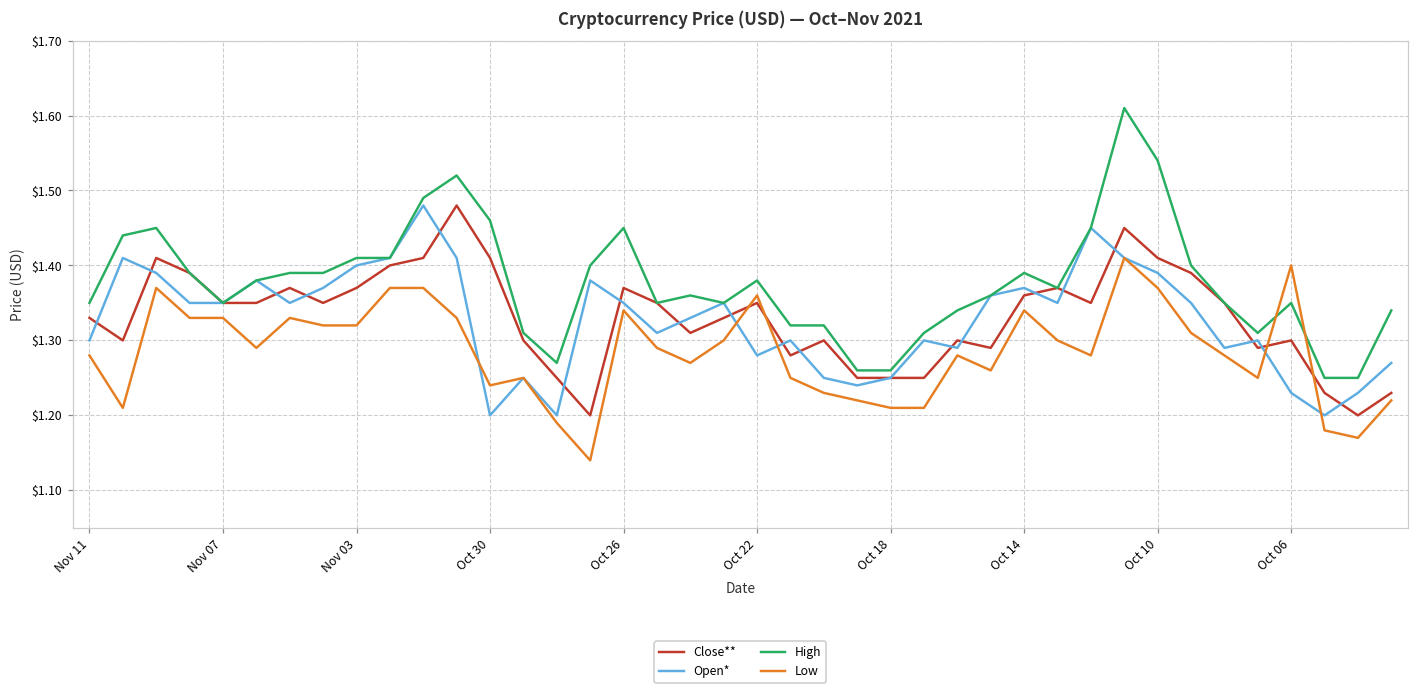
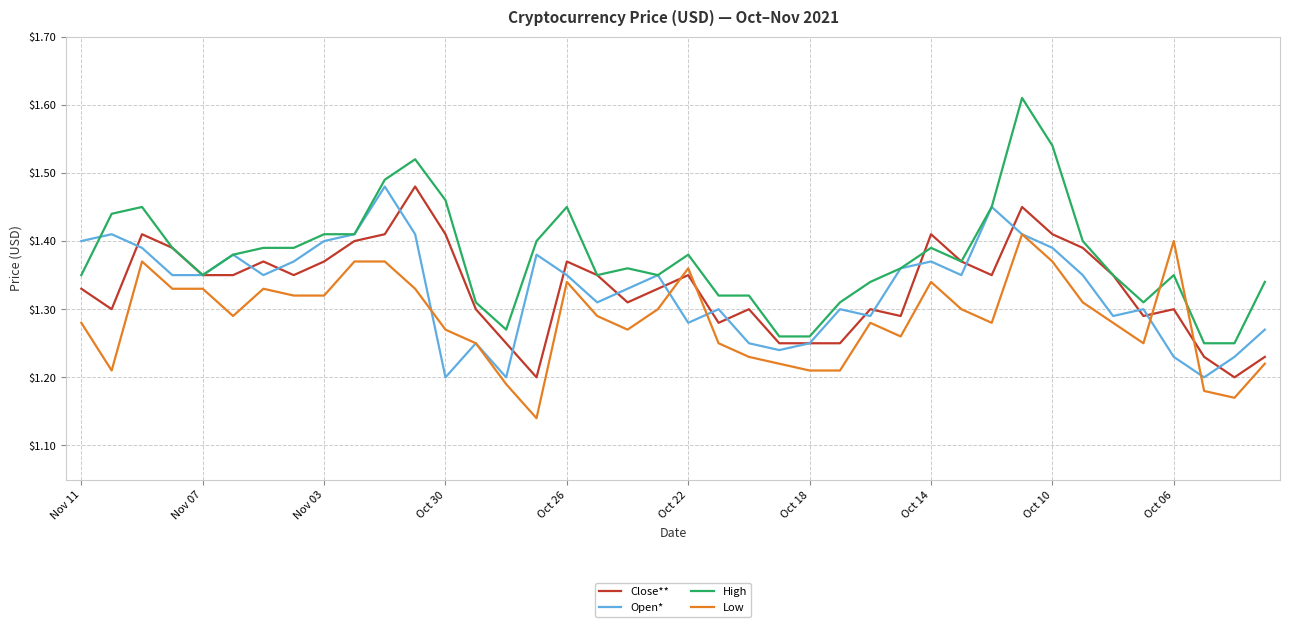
Open*, Nov 11: $1.3 -> $1.4
Low, Oct 30: $1.24 -> $1.27
Close**, Oct 14: $1.36 -> $1.41
